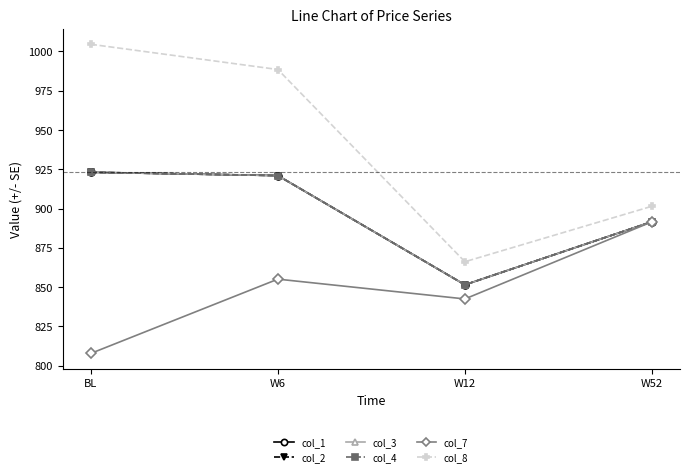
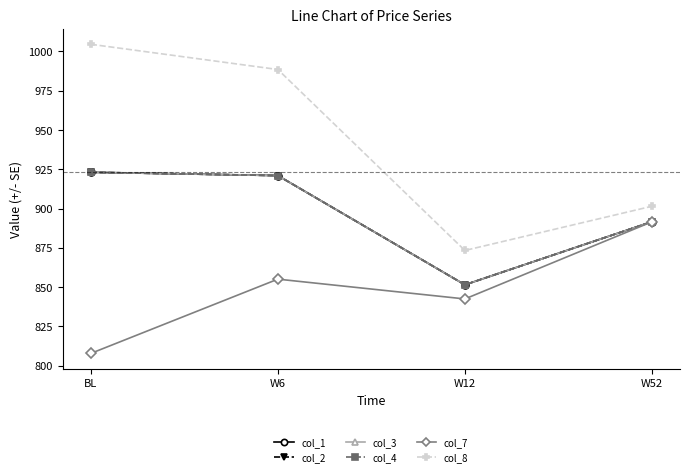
col_8, W12: 866 -> 873
